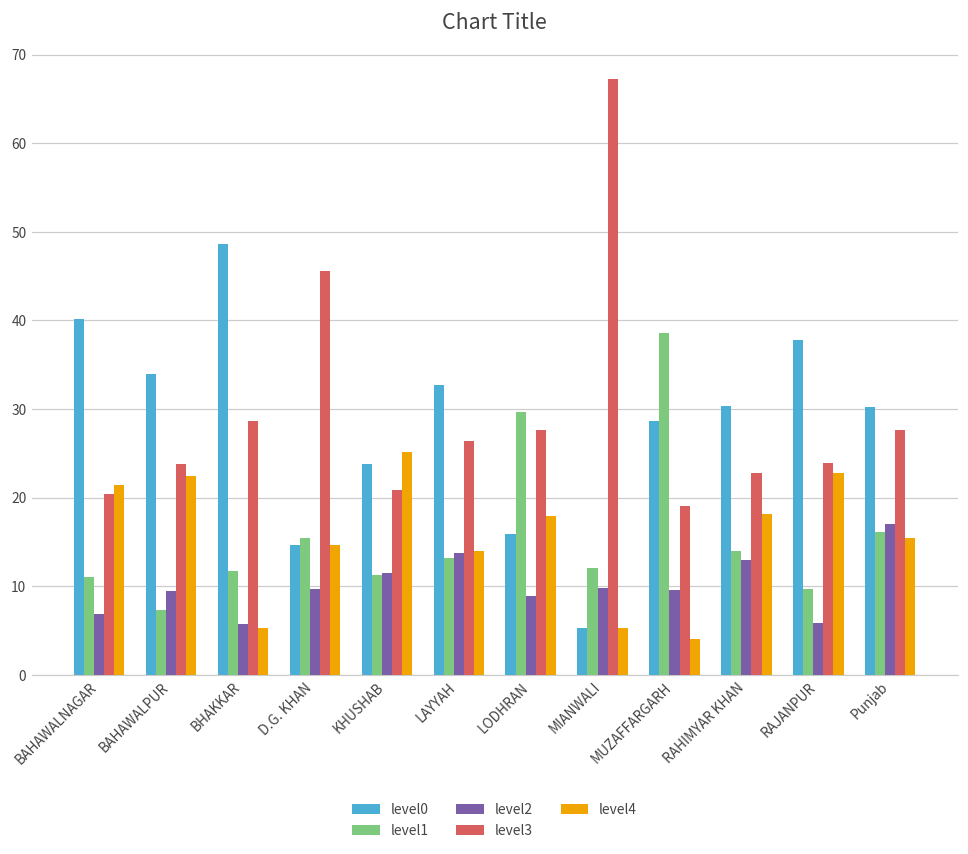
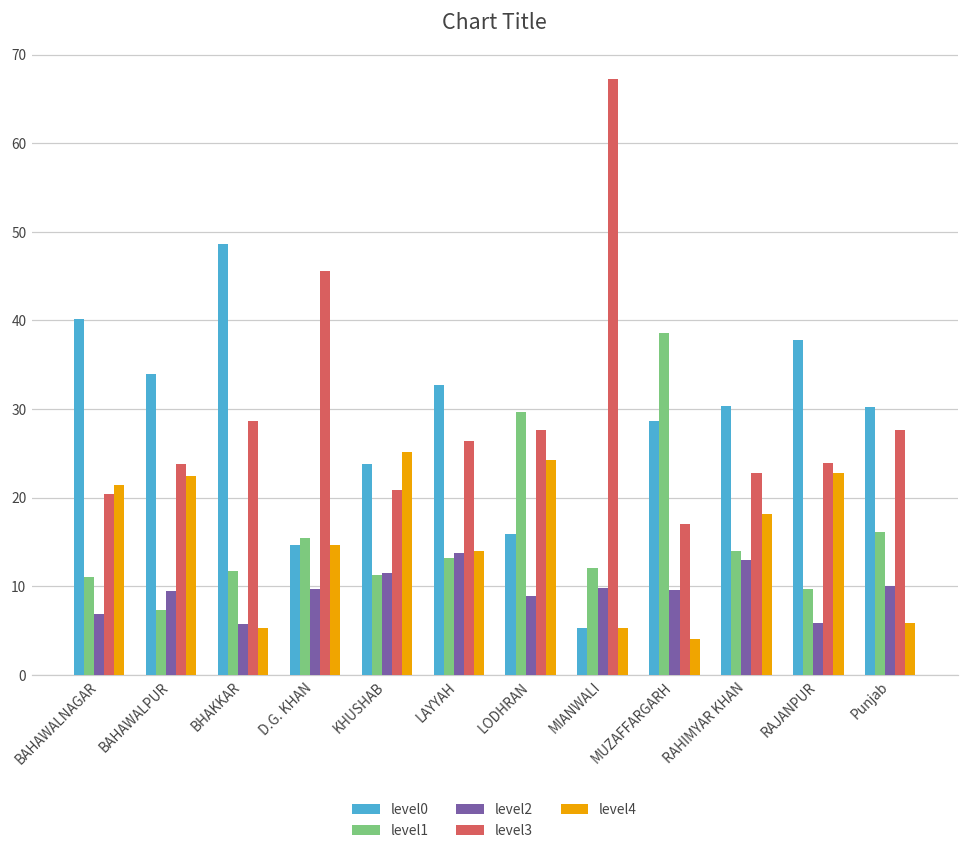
level4, LODHRAN: 18 -> 24
level3, MUZAFFARGARH: 19 -> 17
level2, Punjab: 17 -> 10
level4, Punjab: 16 -> 6
